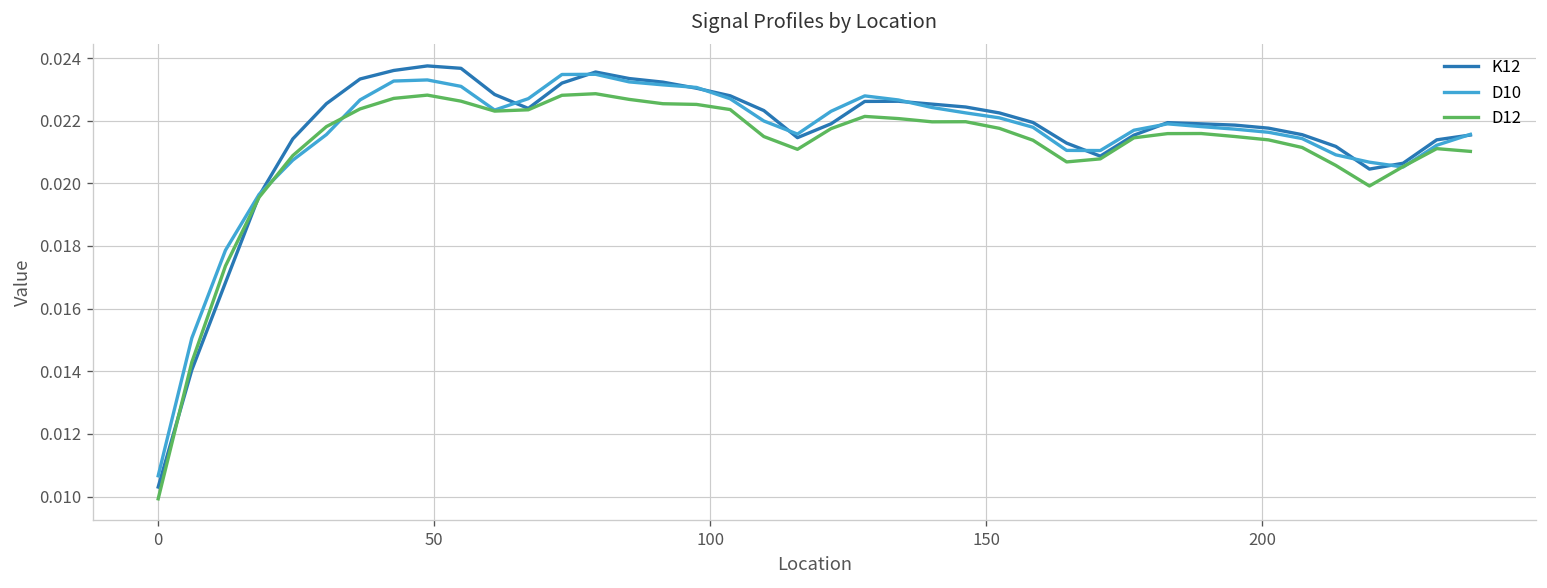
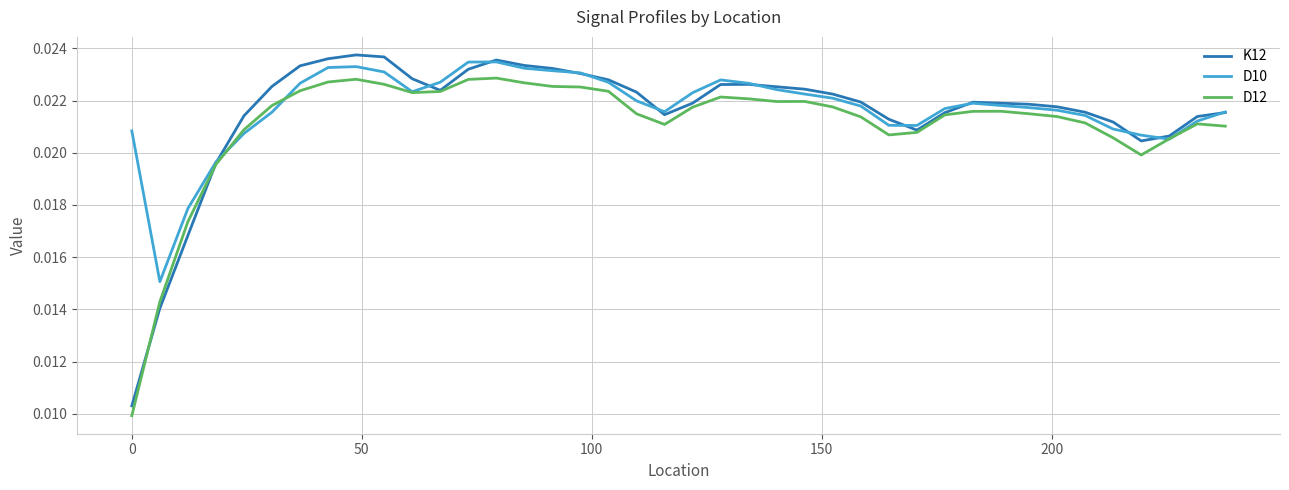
D10, 0: 0.0107 -> 0.0208
